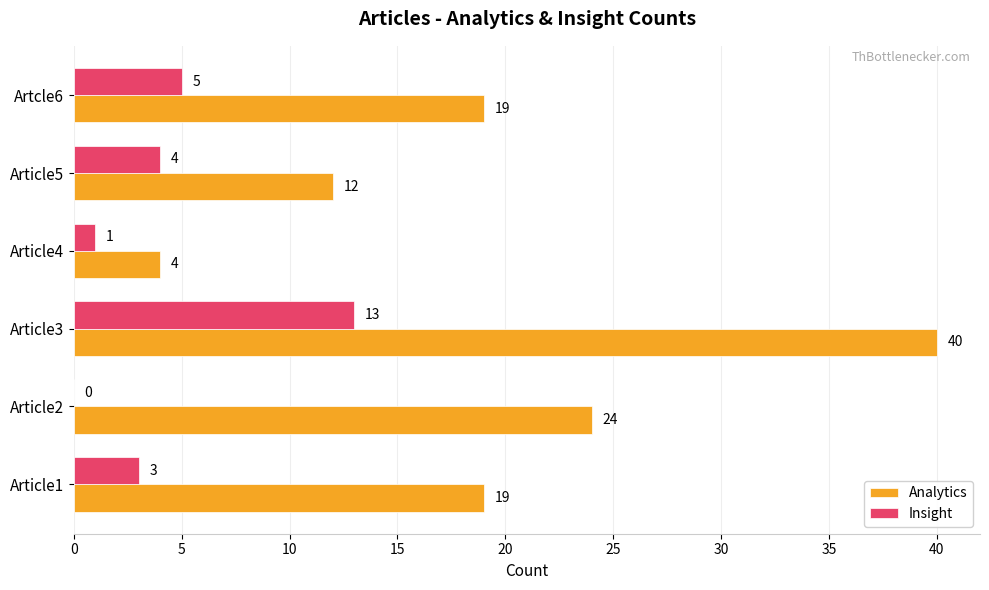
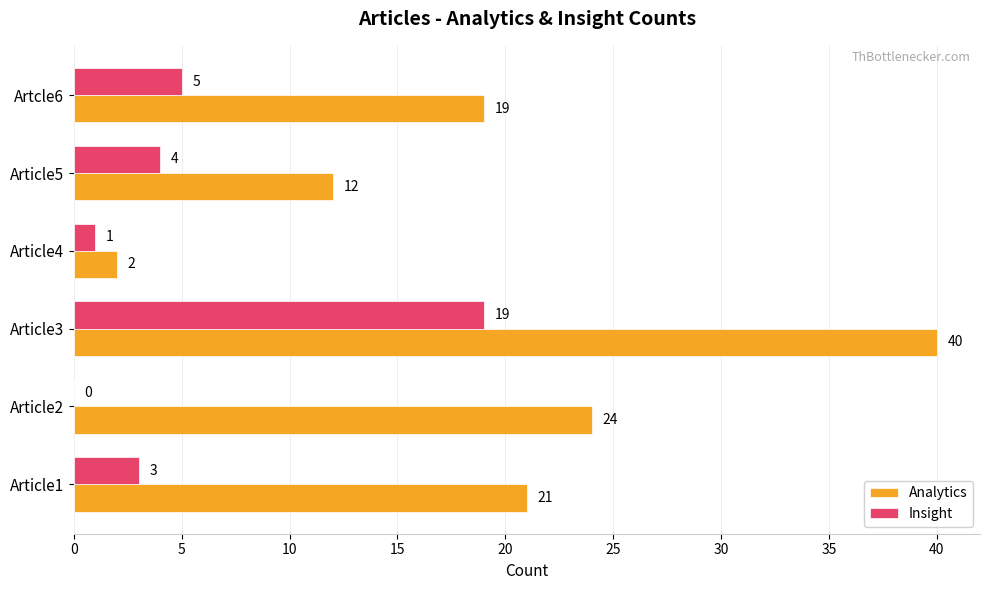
Analytics, Article4: 4 -> 2
Insight, Article3: 13 -> 19
Analytics, Article1: 19 -> 21
